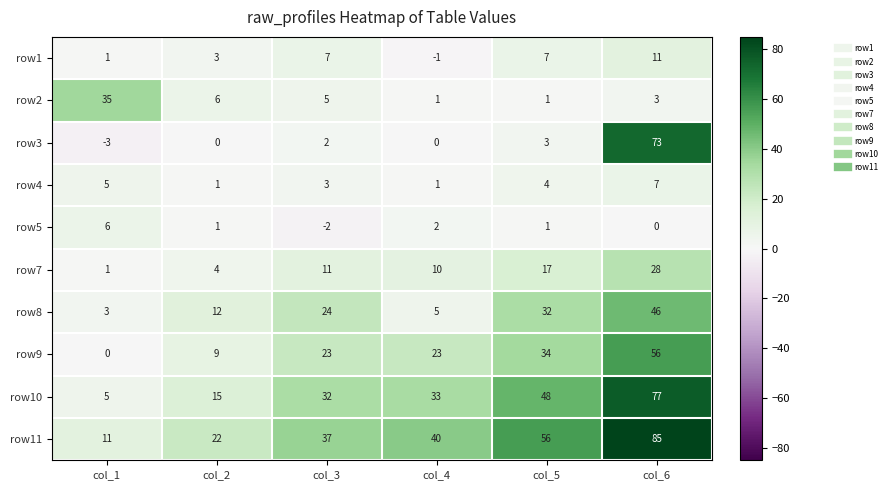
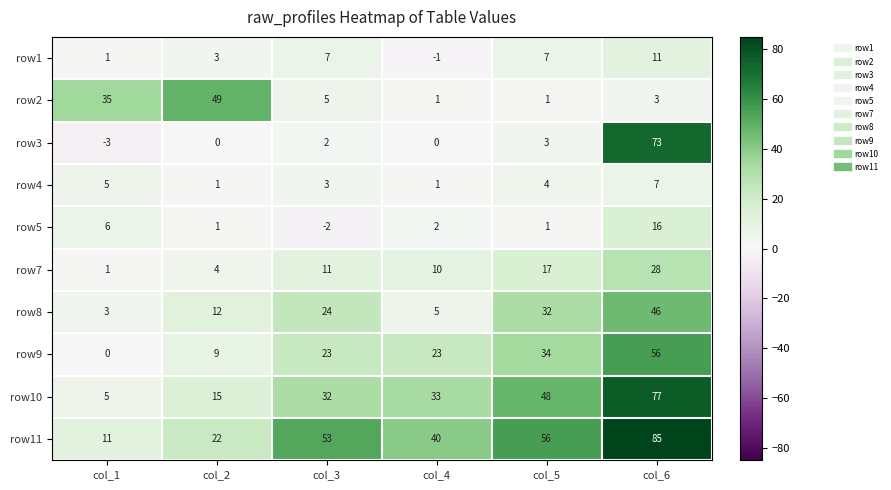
row2, col_2: 6 -> 49
row5, col_6: 0 -> 16
row11, col_3: 37 -> 53
